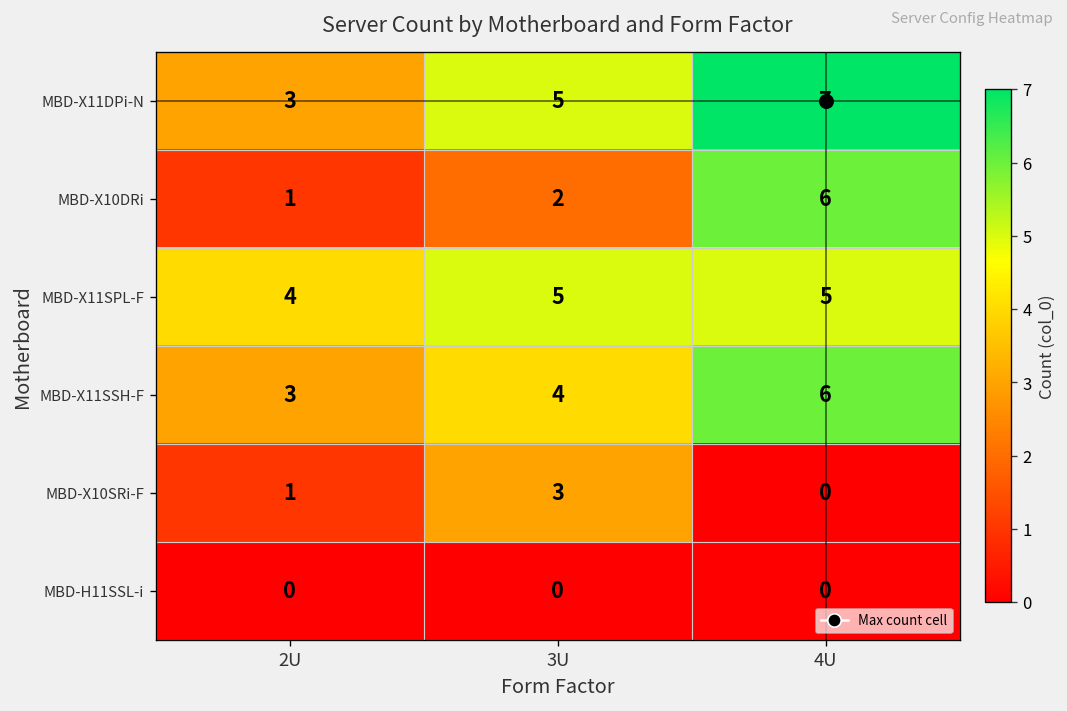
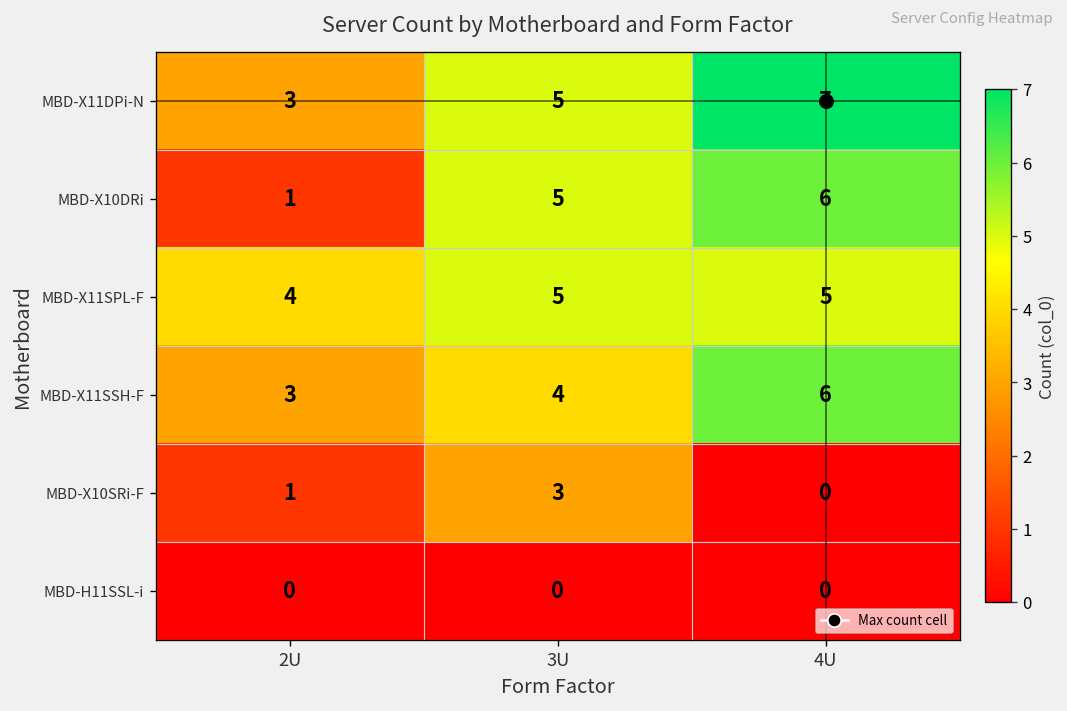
MBD-X10DRi, 3U: 2 -> 5
